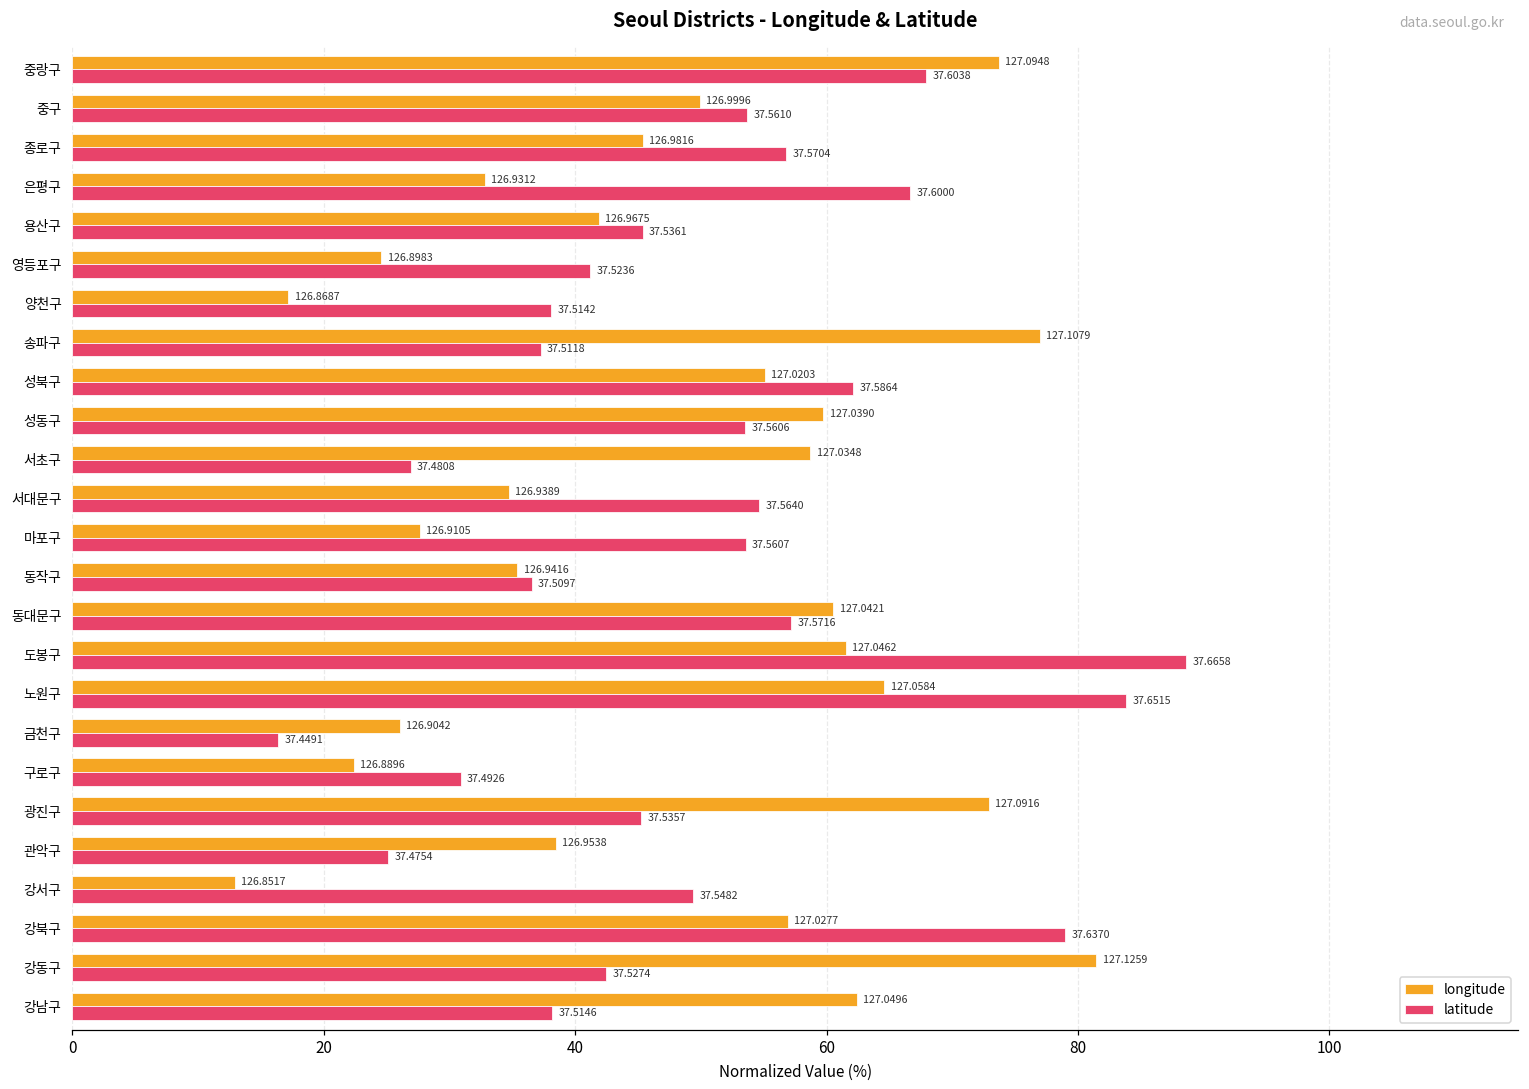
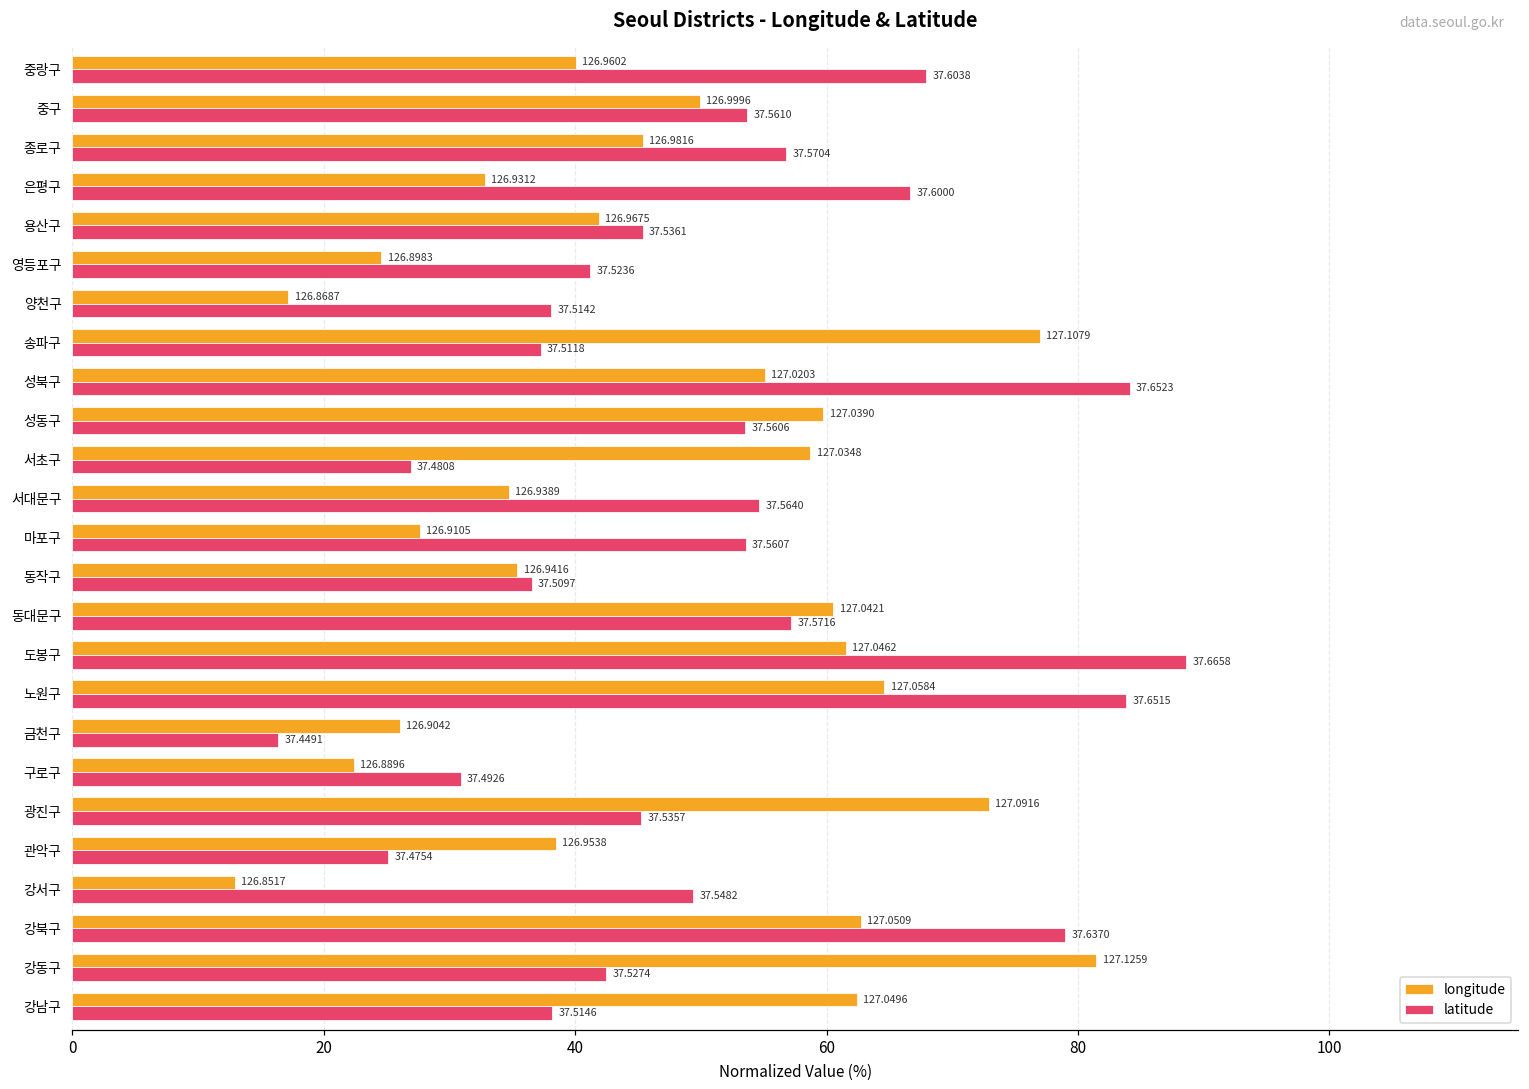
longitude, 중랑구: 127.0948 -> 126.9602
latitude, 성북구: 37.5864 -> 37.6523
longitude, 강북구: 127.0277 -> 127.0509
